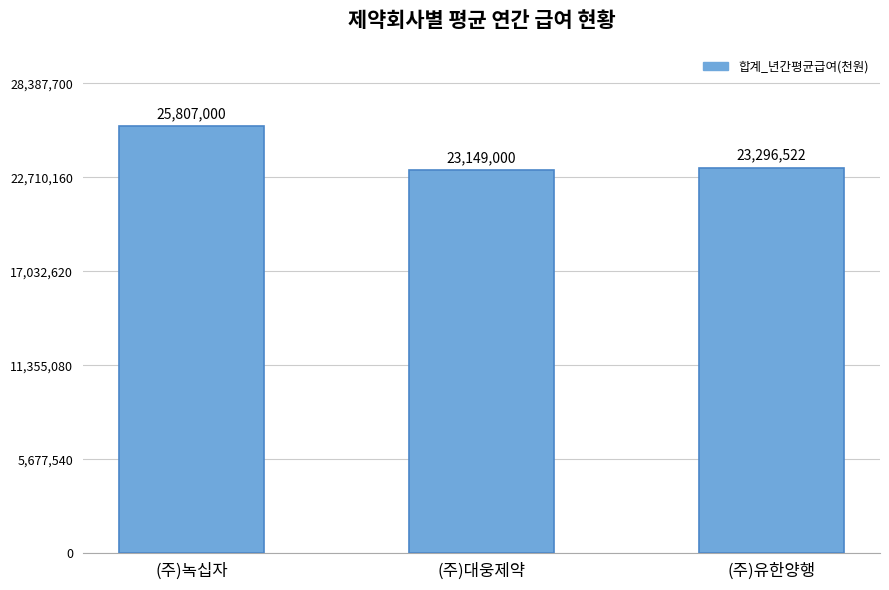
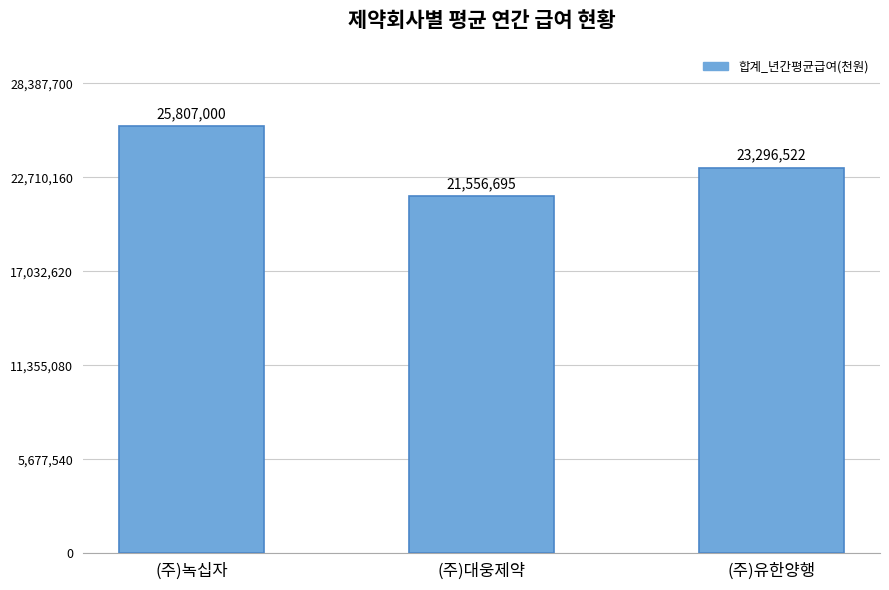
(주)대웅제약: 23,149,000 -> 21,556,695
